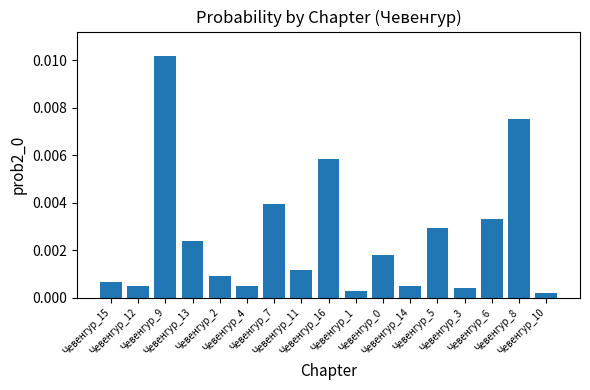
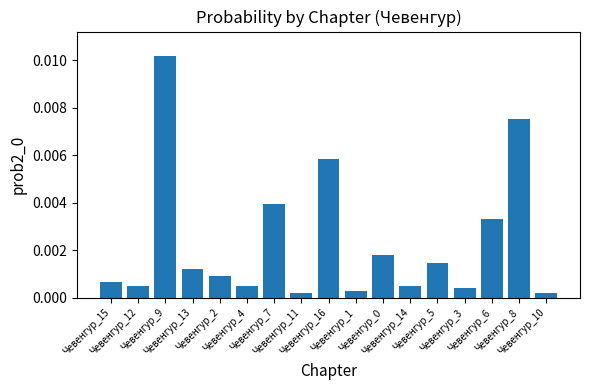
Чевенгур_13: 0.0024 -> 0.0012
Чевенгур_11: 0.0012 -> 0.0002
Чевенгур_5: 0.0029 -> 0.0014
